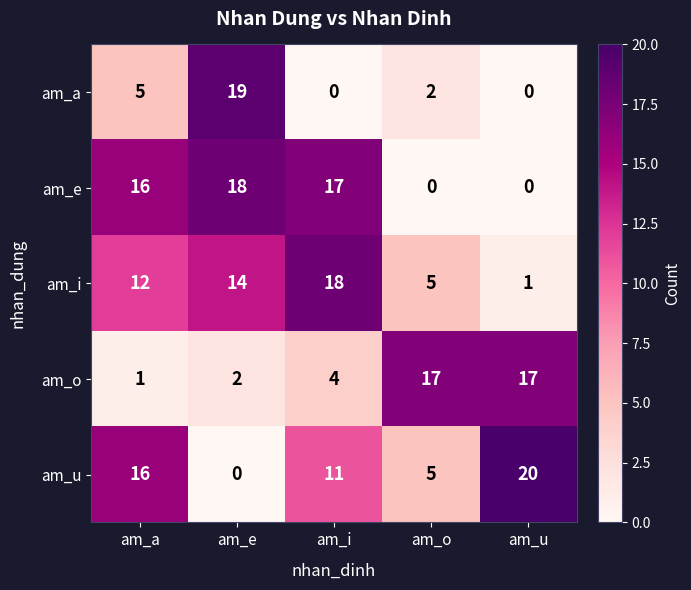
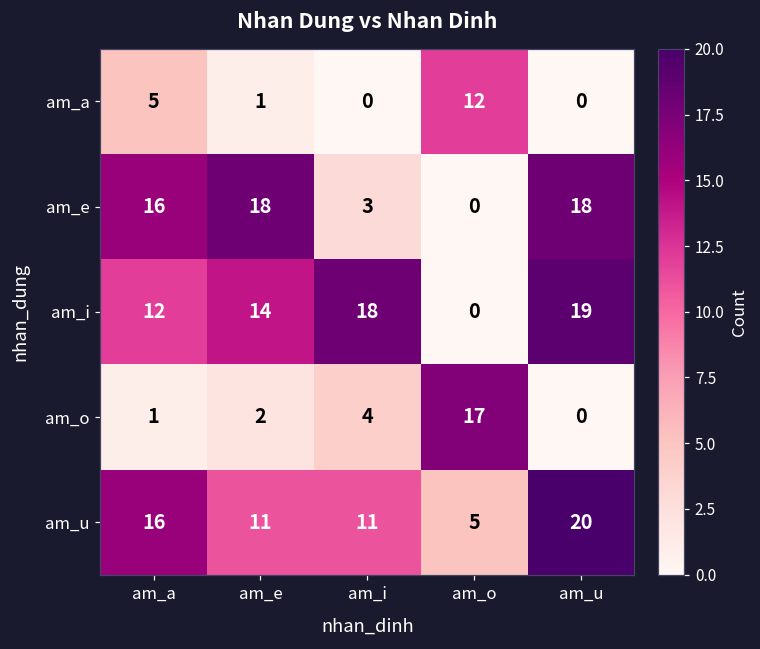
am_a, am_e: 19 -> 1
am_a, am_o: 2 -> 12
am_e, am_i: 17 -> 3
am_e, am_u: 0 -> 18
am_i, am_o: 5 -> 0
am_i, am_u: 1 -> 19
am_o, am_u: 17 -> 0
am_u, am_e: 0 -> 11
